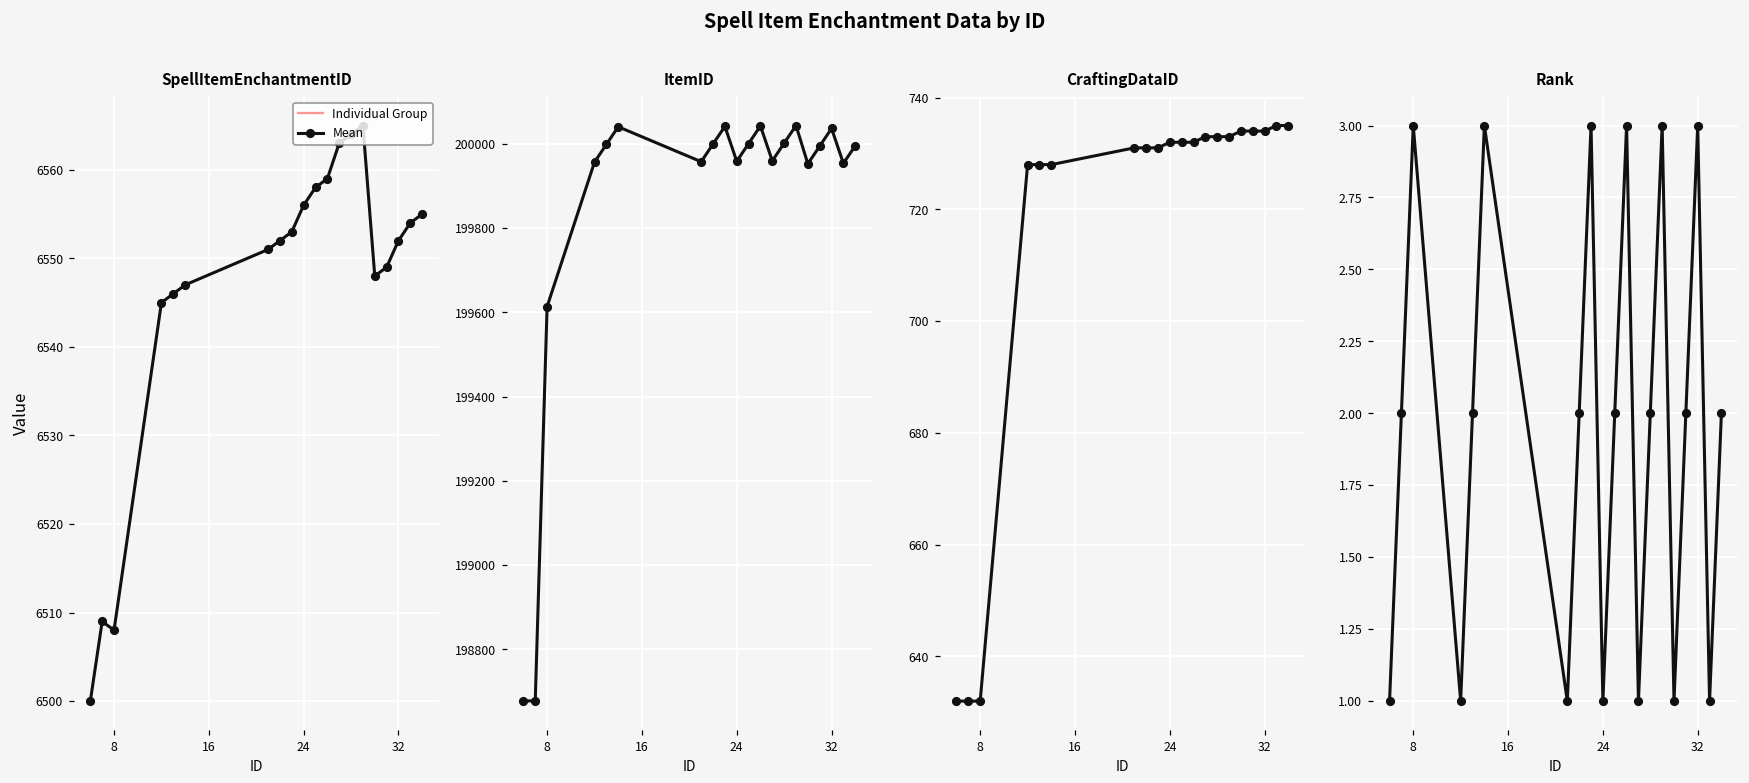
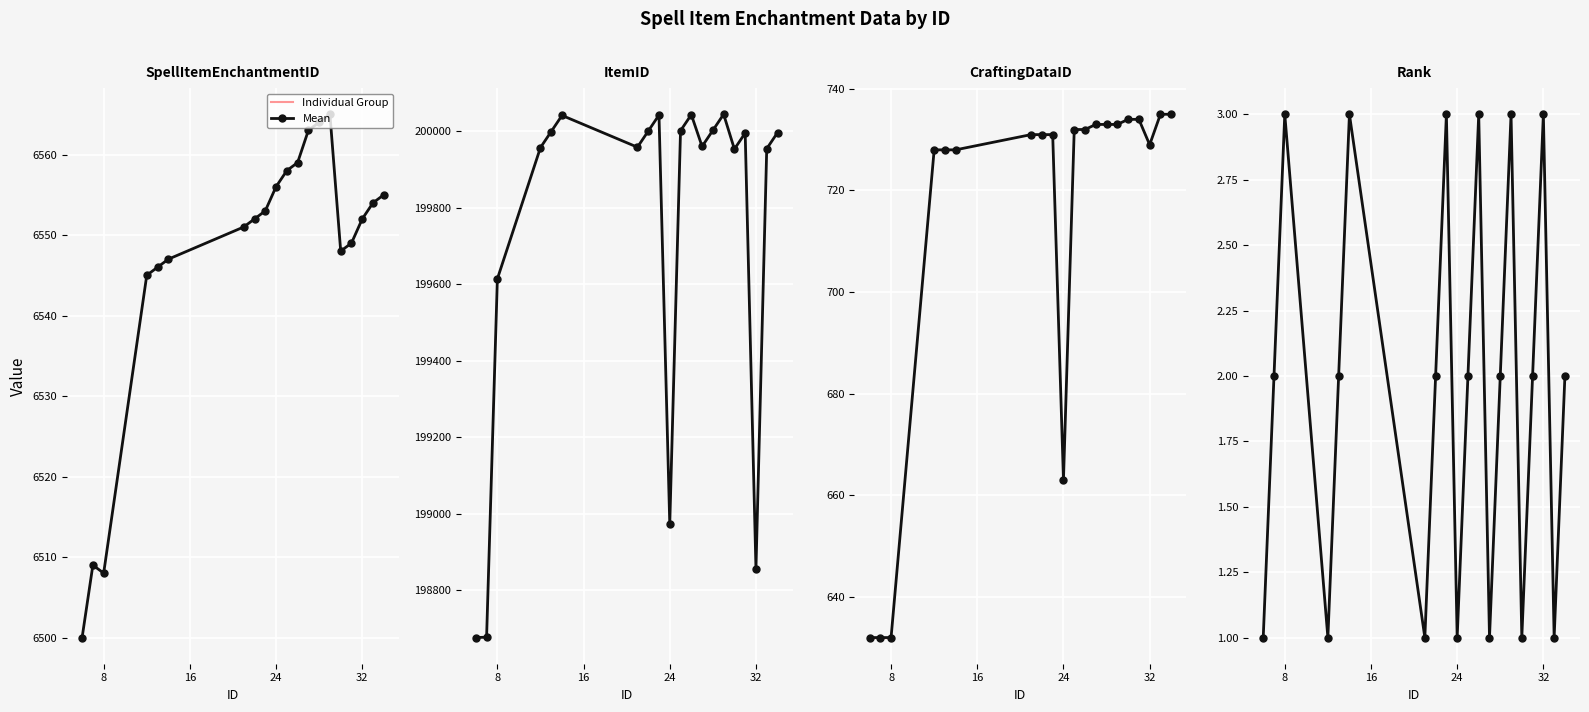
ItemID, Mean, 24: 199960 -> 198970
ItemID, Mean, 32: 200040 -> 198860
CraftingDataID, Mean, 24: 732 -> 663
CraftingDataID, Mean, 32: 734 -> 729
